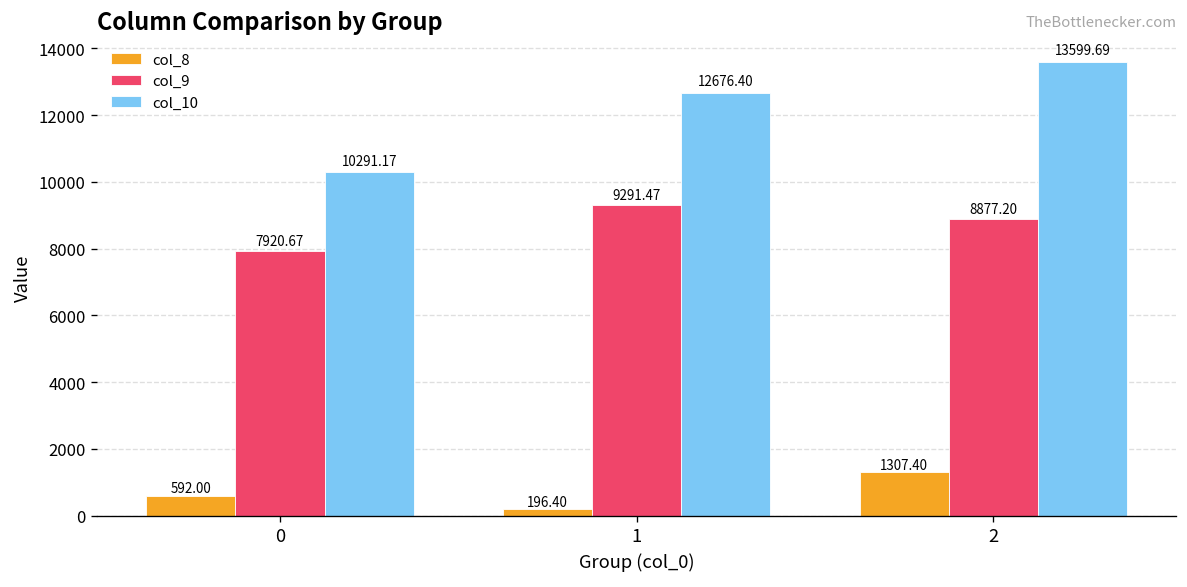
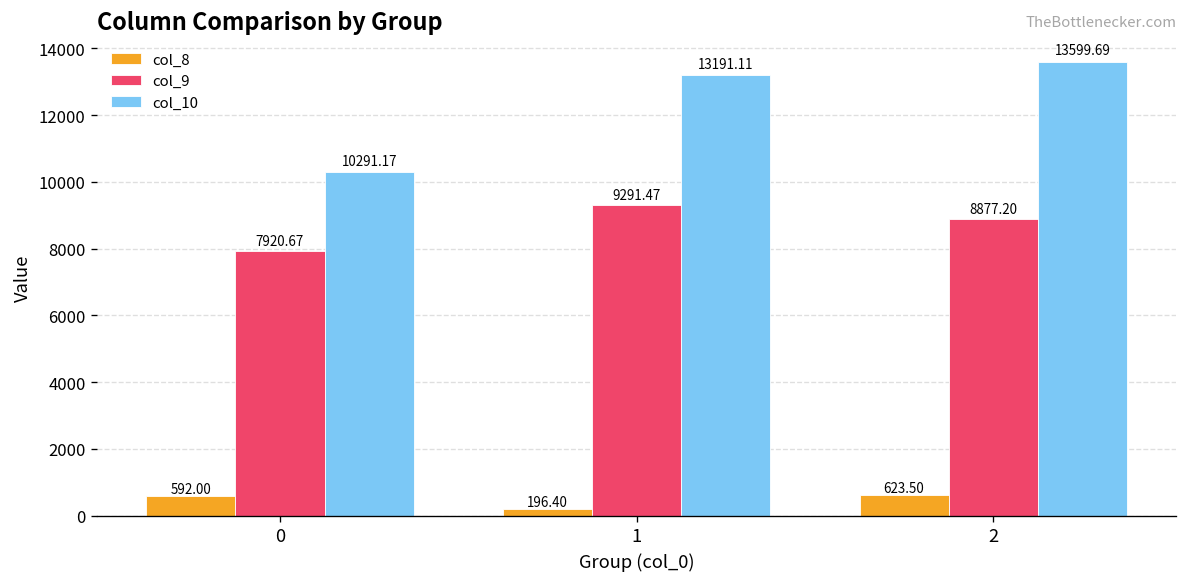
col_10, 1: 12676.40 -> 13191.11
col_8, 2: 1307.40 -> 623.50
